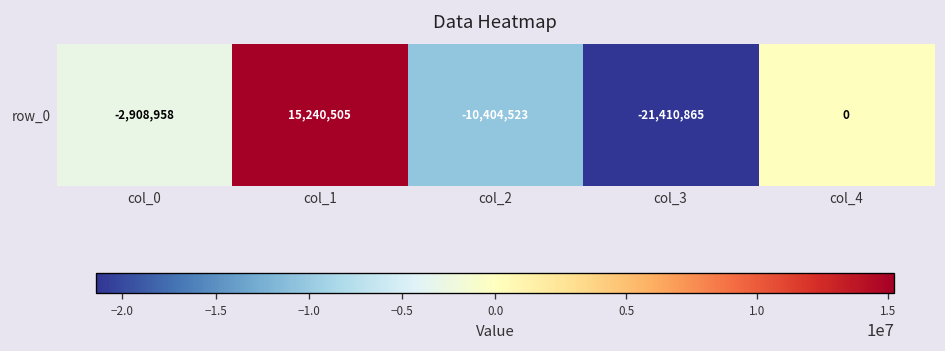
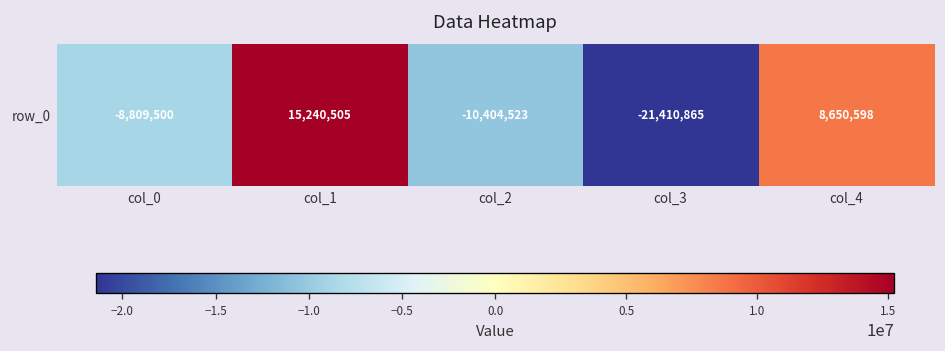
row_0, col_0: -2,908,958 -> -8,809,500
row_0, col_4: 0 -> 8,650,598
